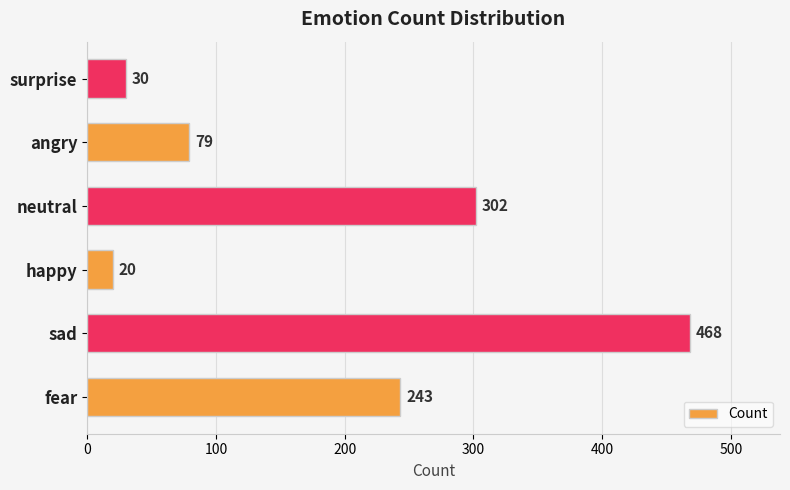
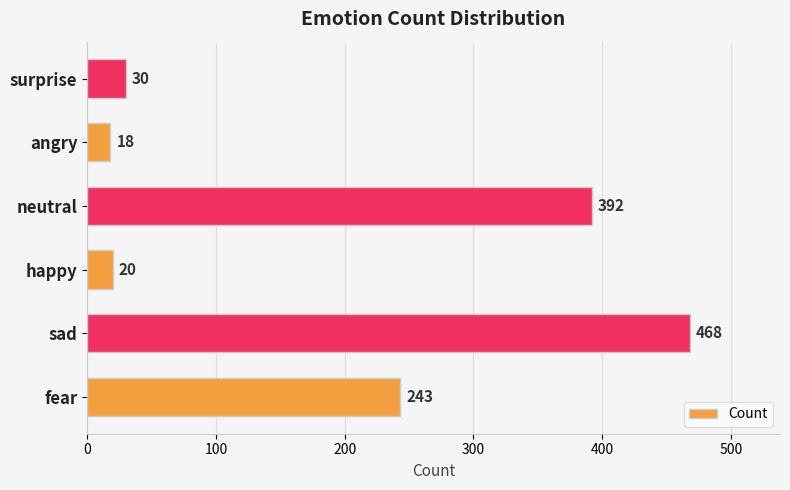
angry: 79 -> 18
neutral: 302 -> 392
